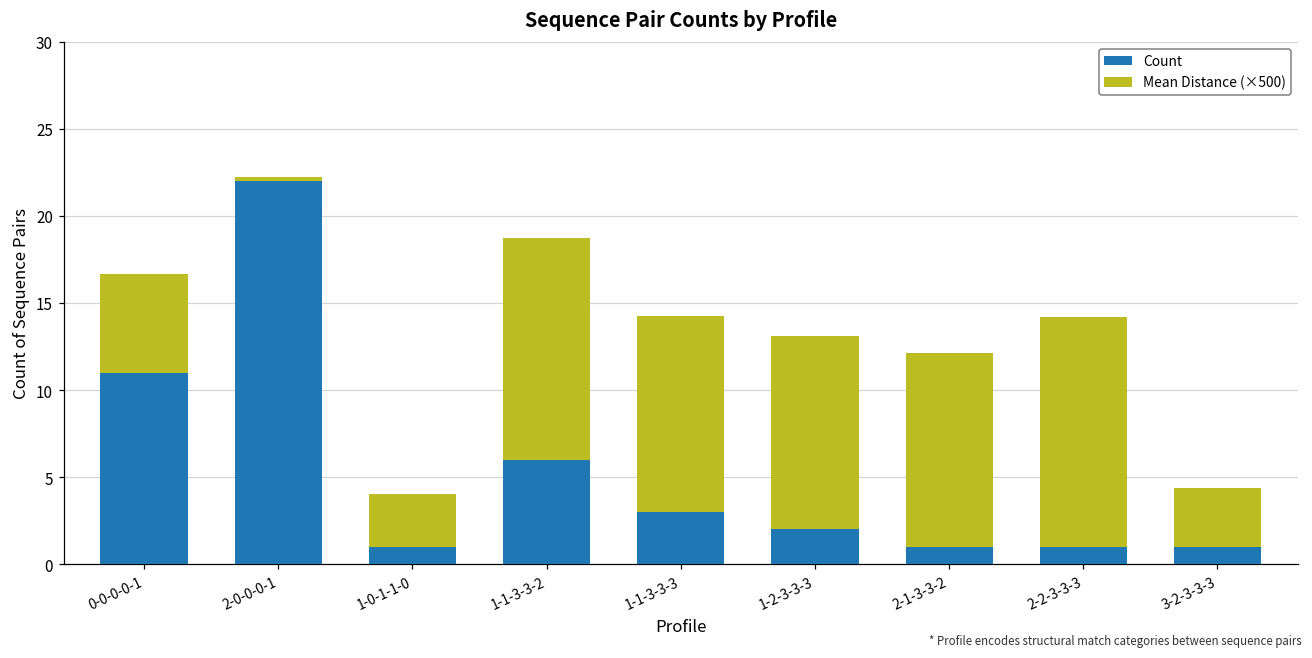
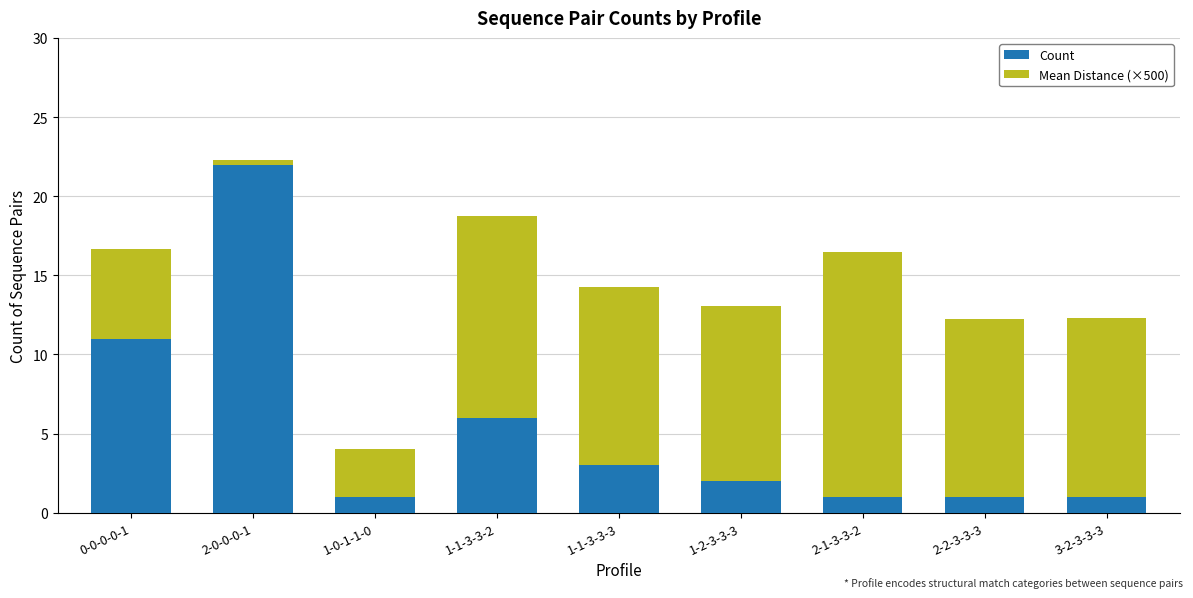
Mean Distance (×500), 2-1-3-3-2: 11.2 -> 15.5
Mean Distance (×500), 2-2-3-3-3: 13.2 -> 11.2
Mean Distance (×500), 3-2-3-3-3: 3.4 -> 11.3
